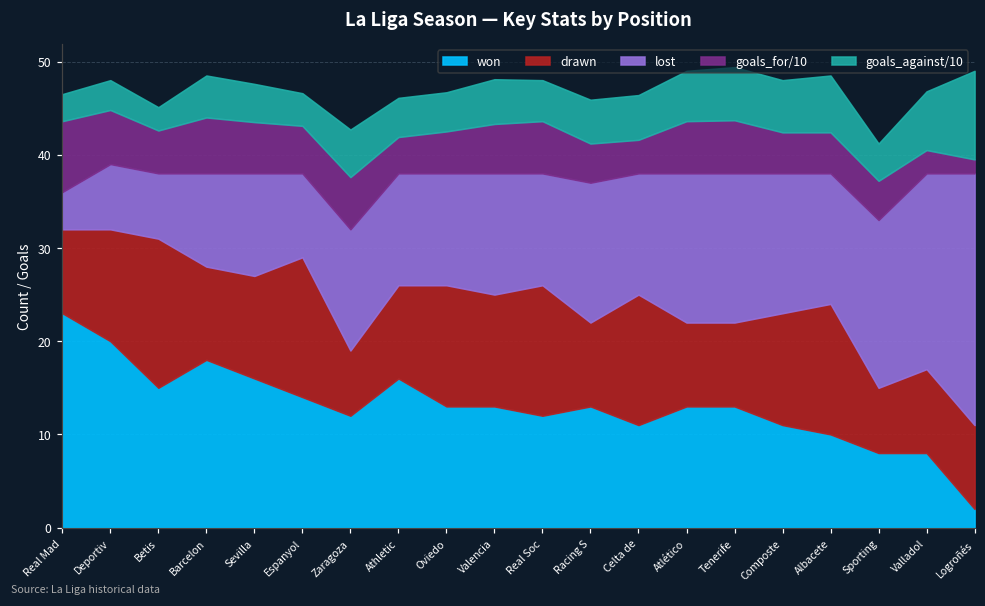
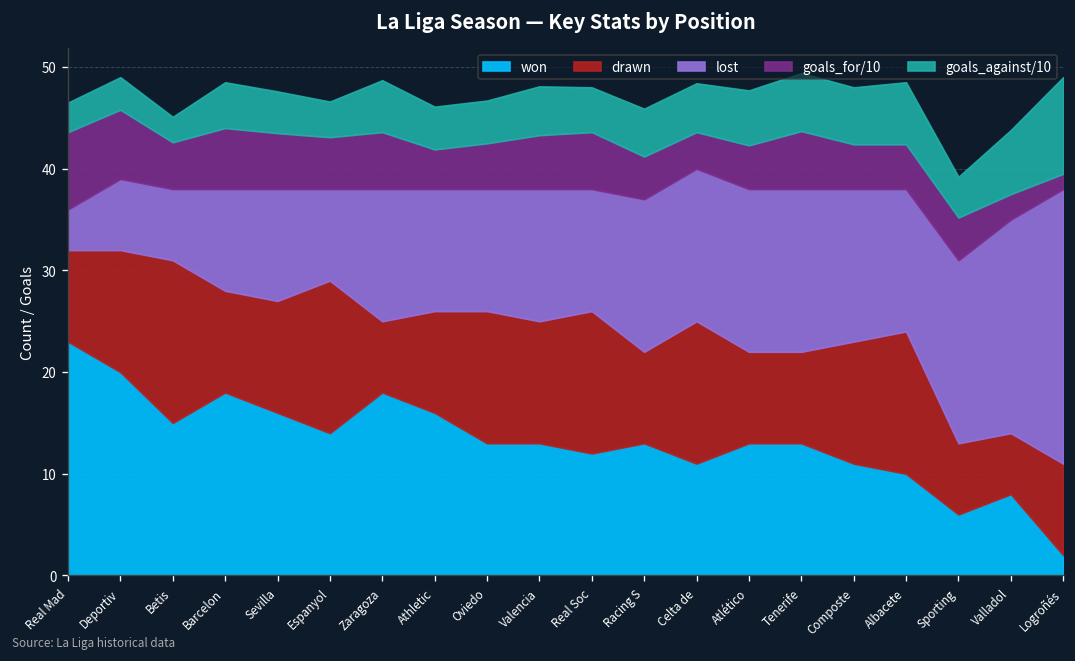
goals_for/10, Deportiv: 6 -> 7
won, Zaragoza: 12 -> 18
lost, Celta de: 13 -> 15
goals_for/10, Atlético: 6 -> 4
won, Sporting: 8 -> 6
drawn, Valladol: 9 -> 6
